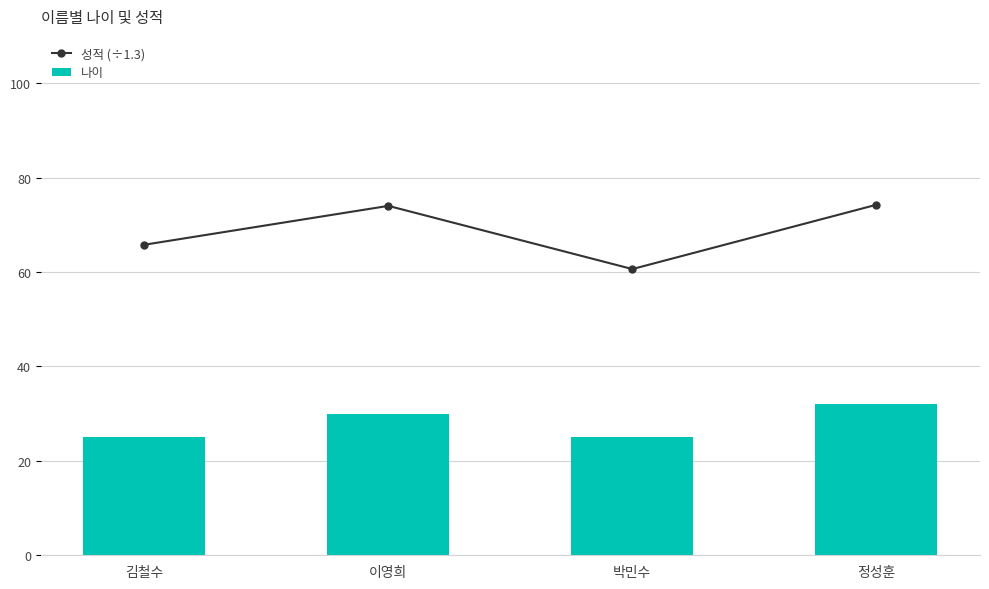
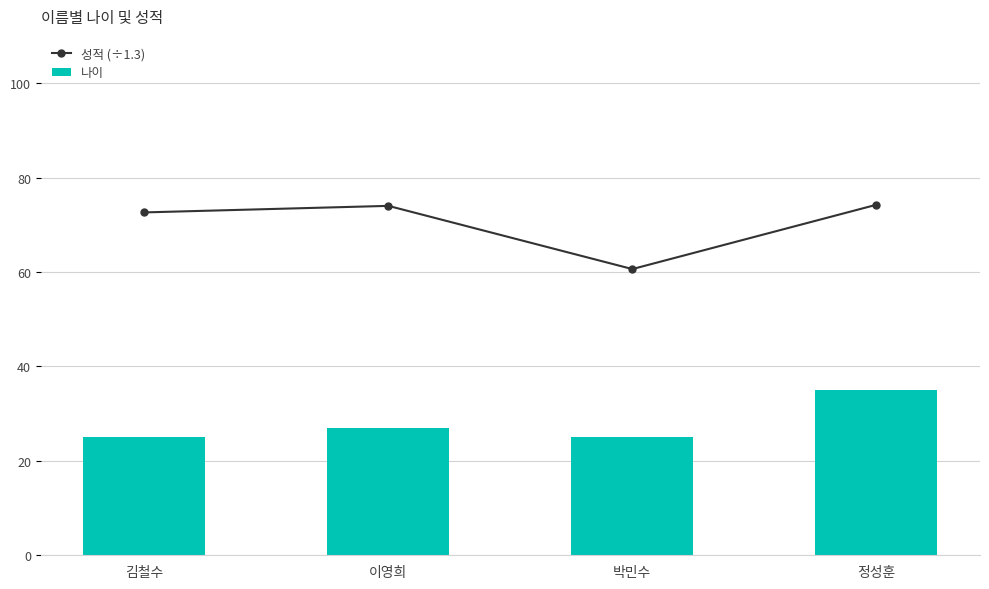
성적 (÷1.3), 김철수: 66 -> 73
나이, 이영희: 30 -> 27
나이, 정성훈: 32 -> 35
